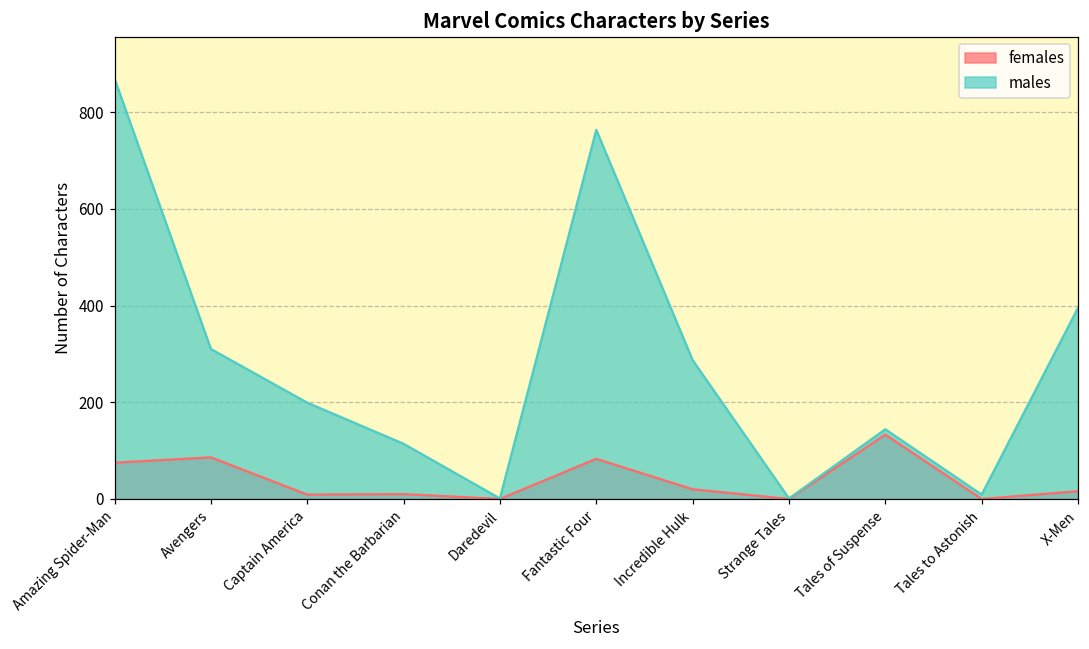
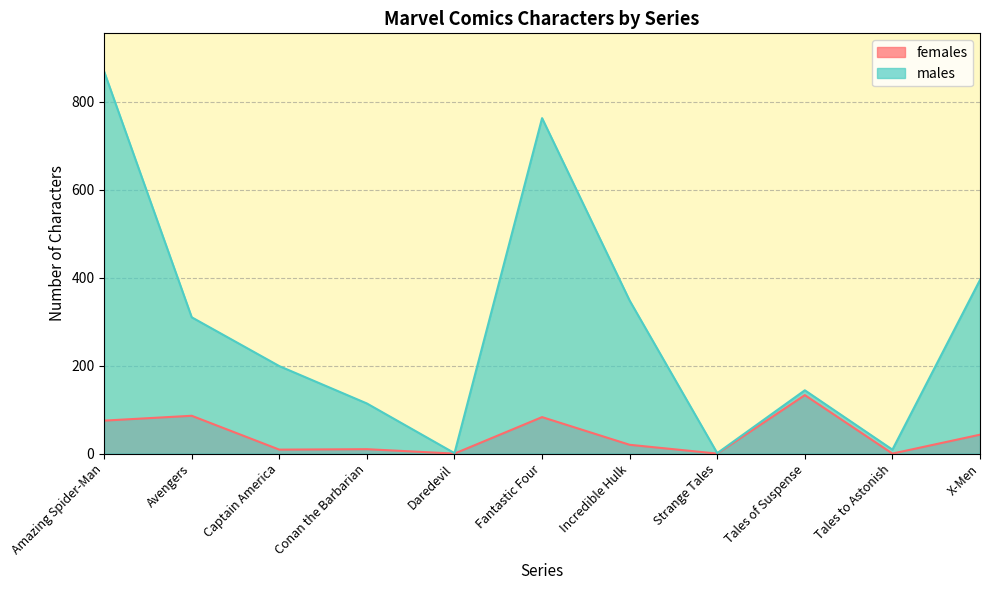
males, Incredible Hulk: 290 -> 350
females, X-Men: 20 -> 40
